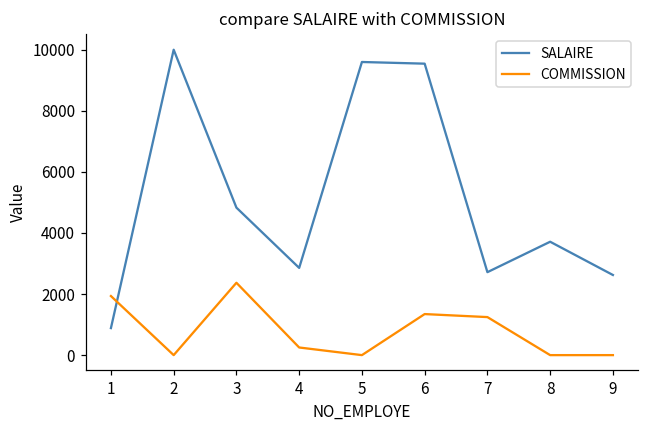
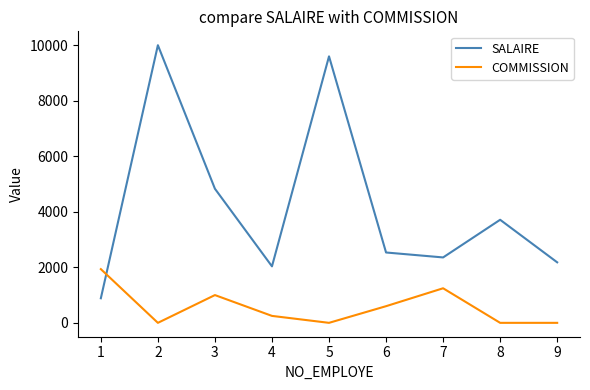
COMMISSION, 3: 2400 -> 1000
SALAIRE, 4: 2900 -> 2000
SALAIRE, 6: 9500 -> 2500
COMMISSION, 6: 1300 -> 600
SALAIRE, 7: 2700 -> 2400
SALAIRE, 9: 2600 -> 2200
